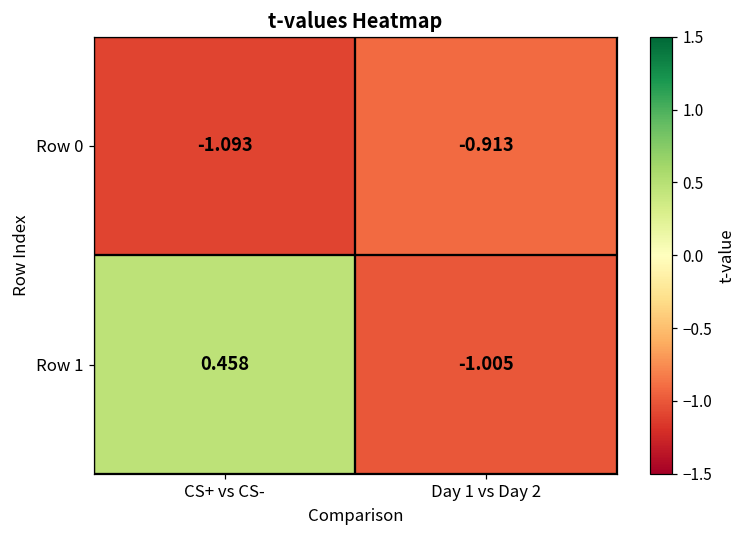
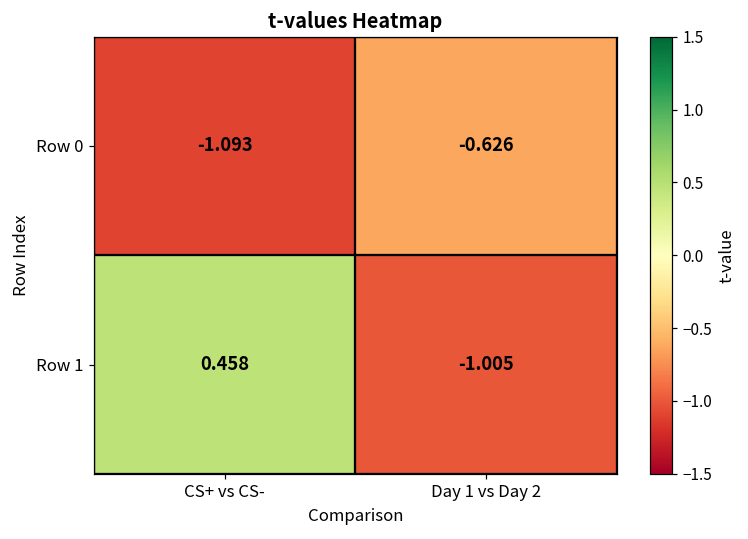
Row 0, Day 1 vs Day 2: -0.913 -> -0.626
